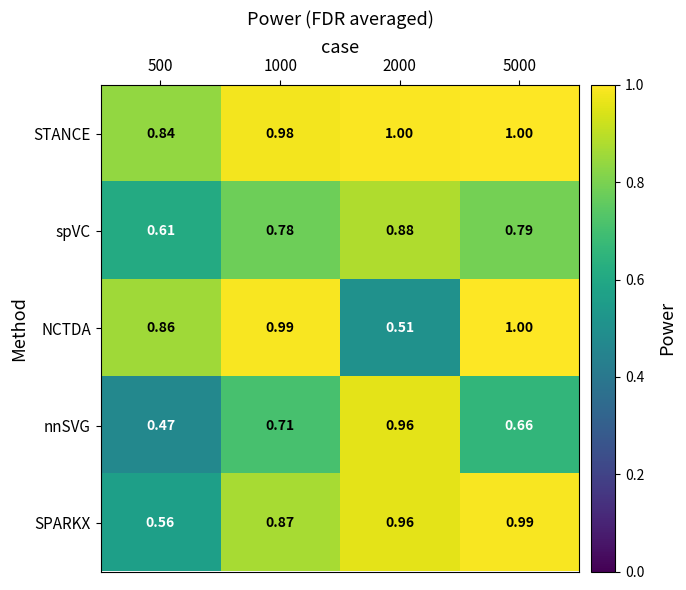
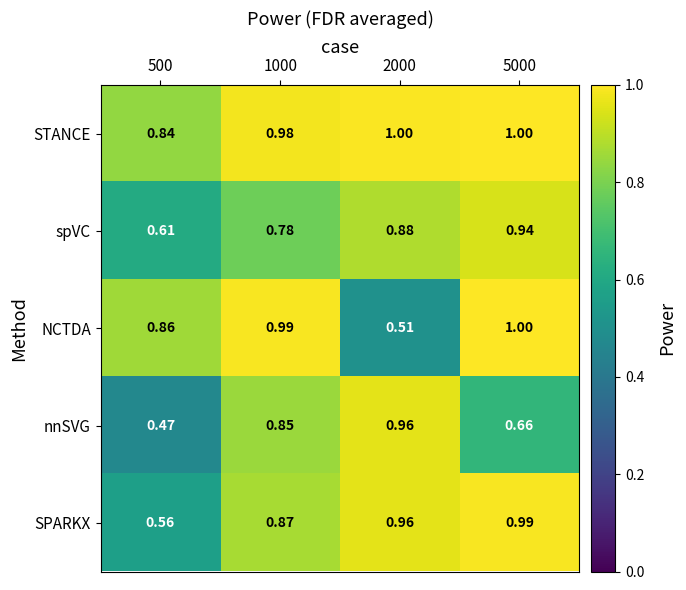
spVC, 5000: 0.79 -> 0.94
nnSVG, 1000: 0.71 -> 0.85
